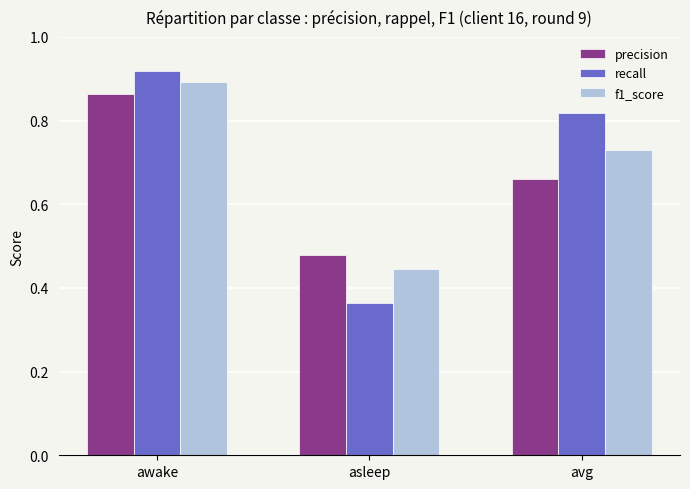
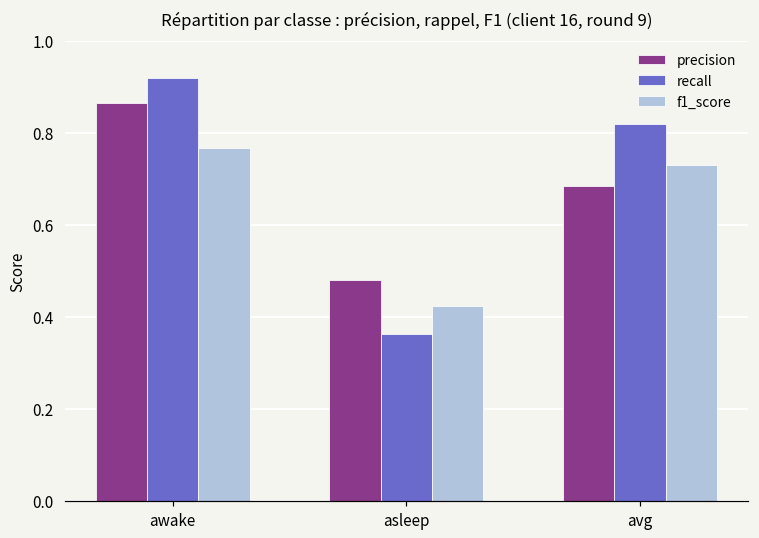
f1_score, awake: 0.89 -> 0.77
f1_score, asleep: 0.45 -> 0.42
precision, avg: 0.66 -> 0.69
